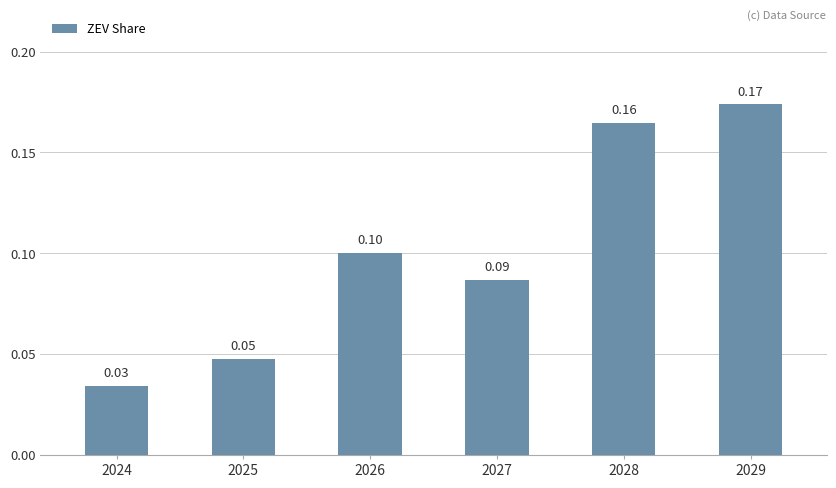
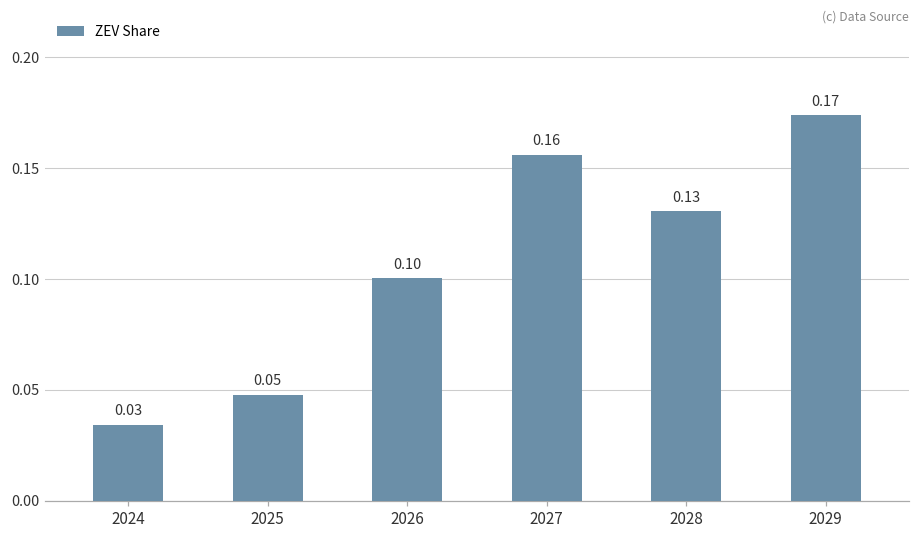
2027: 0.09 -> 0.16
2028: 0.16 -> 0.13
